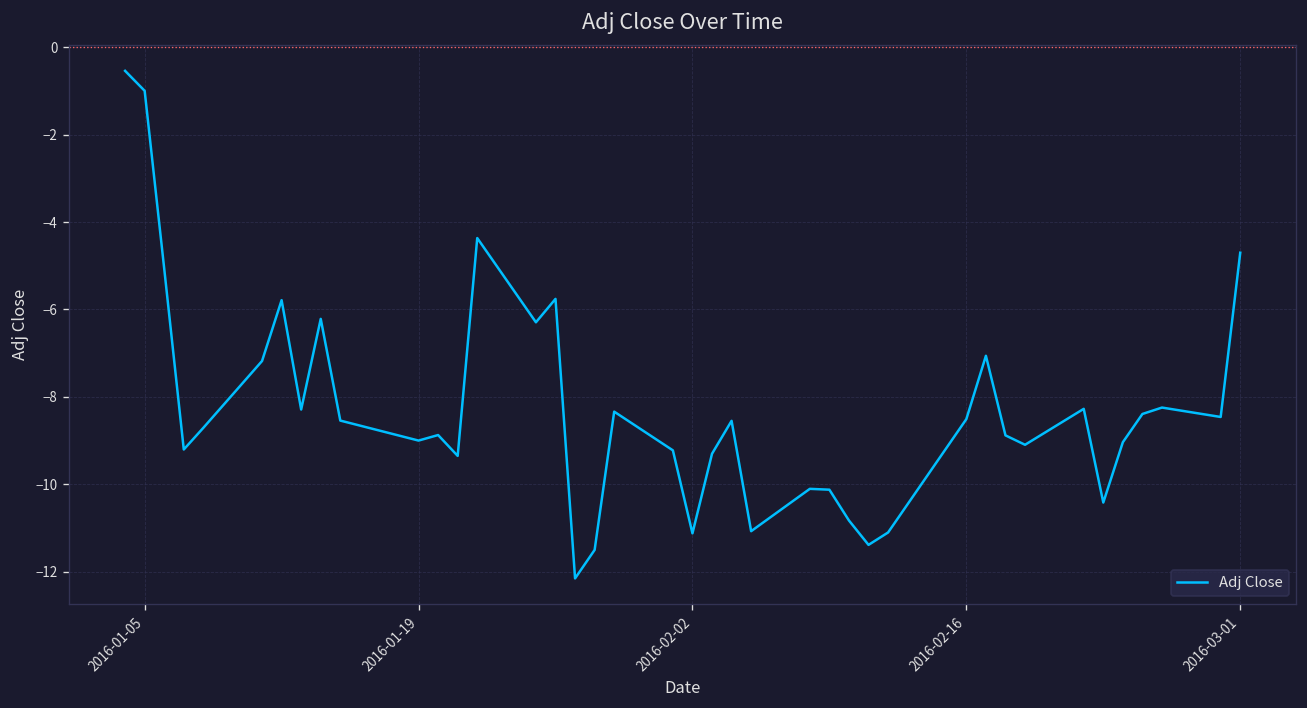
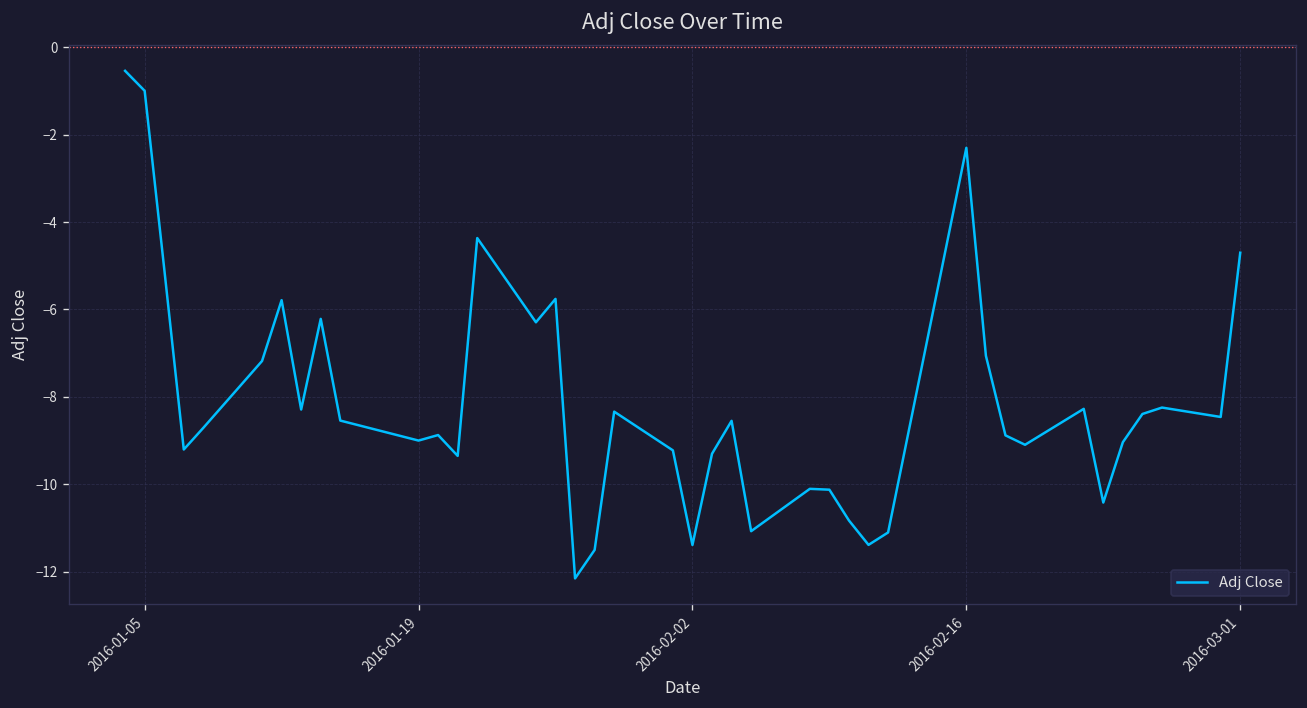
2016-02-02: -11.1 -> -11.4
2016-02-16: -8.5 -> -2.3
